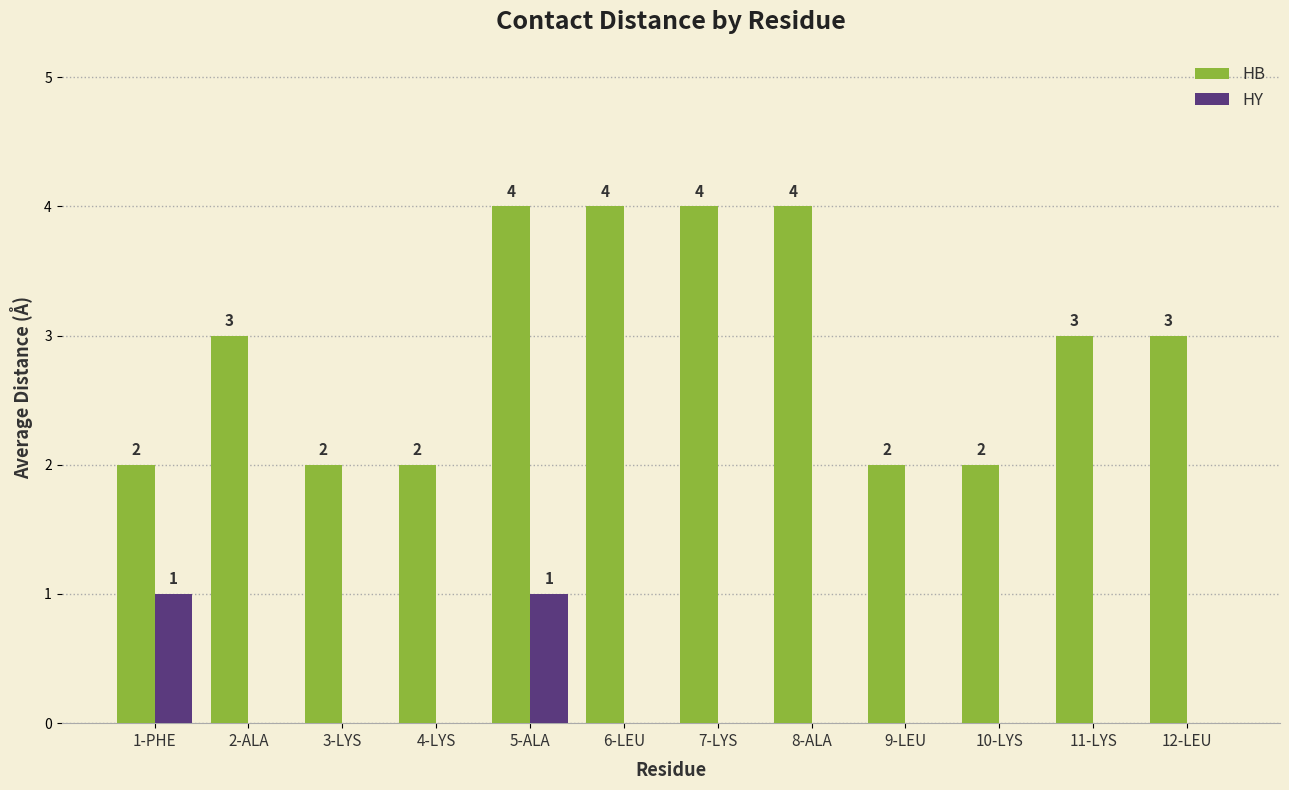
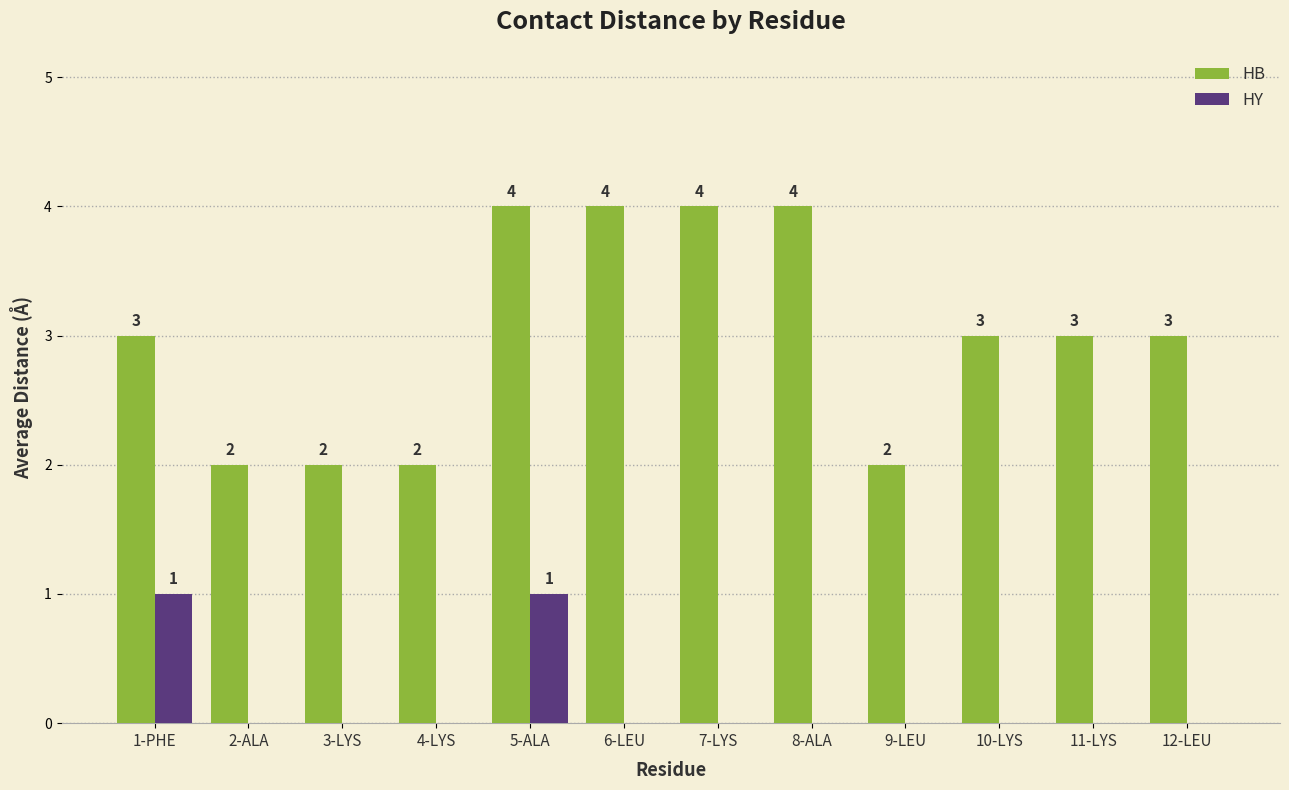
HB, 1-PHE: 2 -> 3
HB, 2-ALA: 3 -> 2
HB, 10-LYS: 2 -> 3
